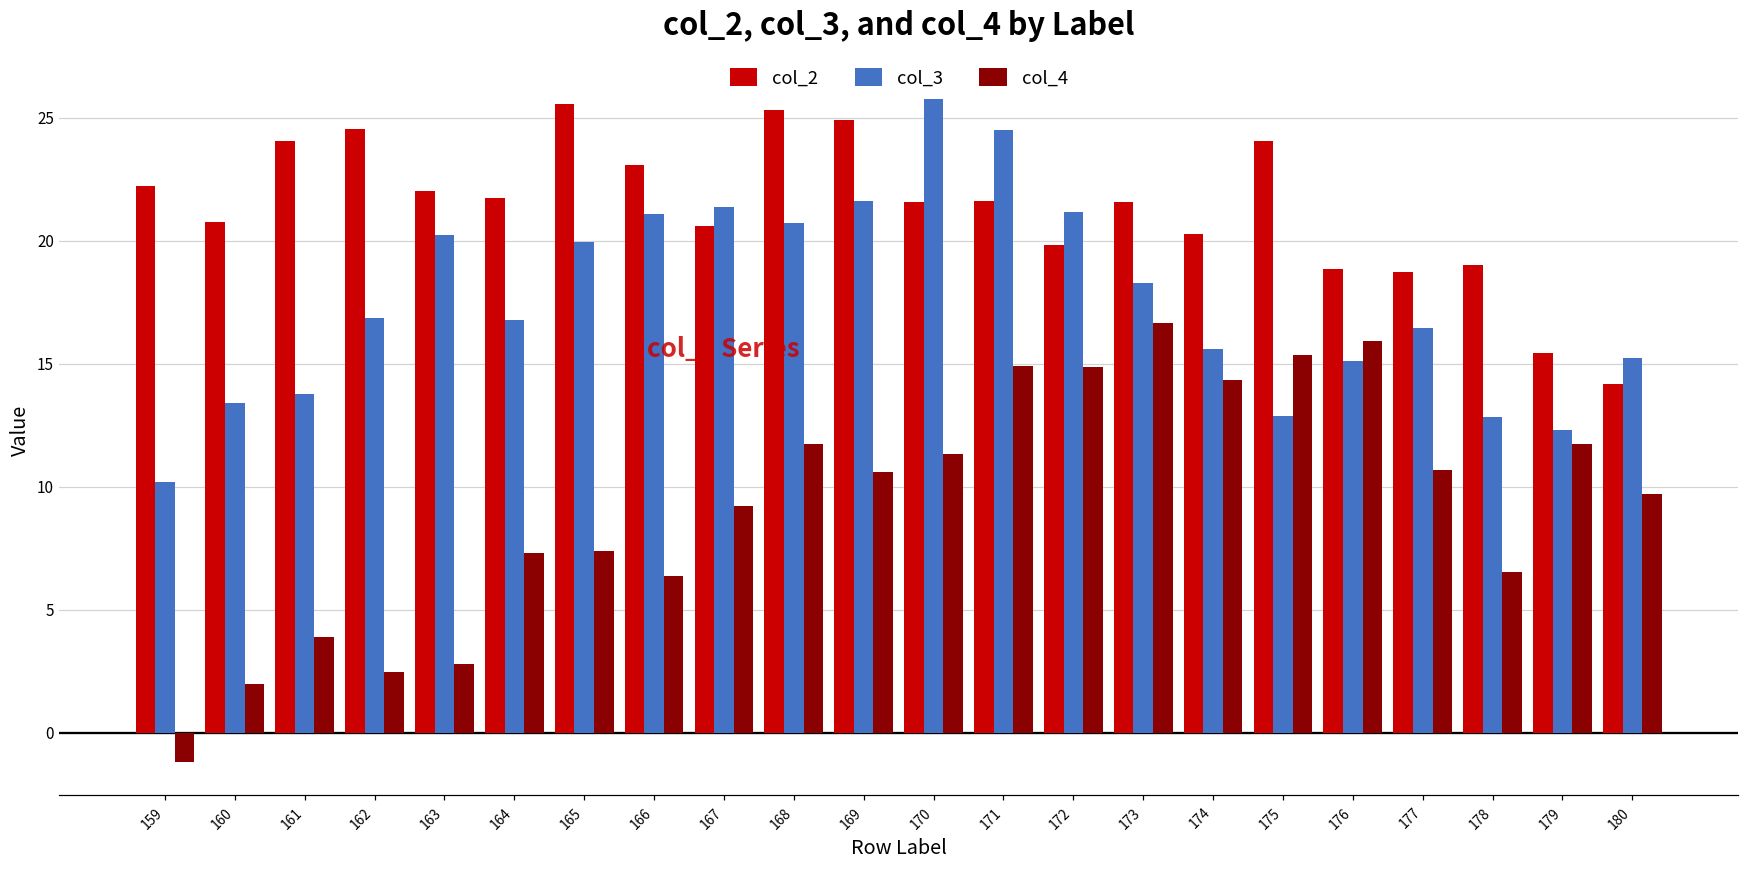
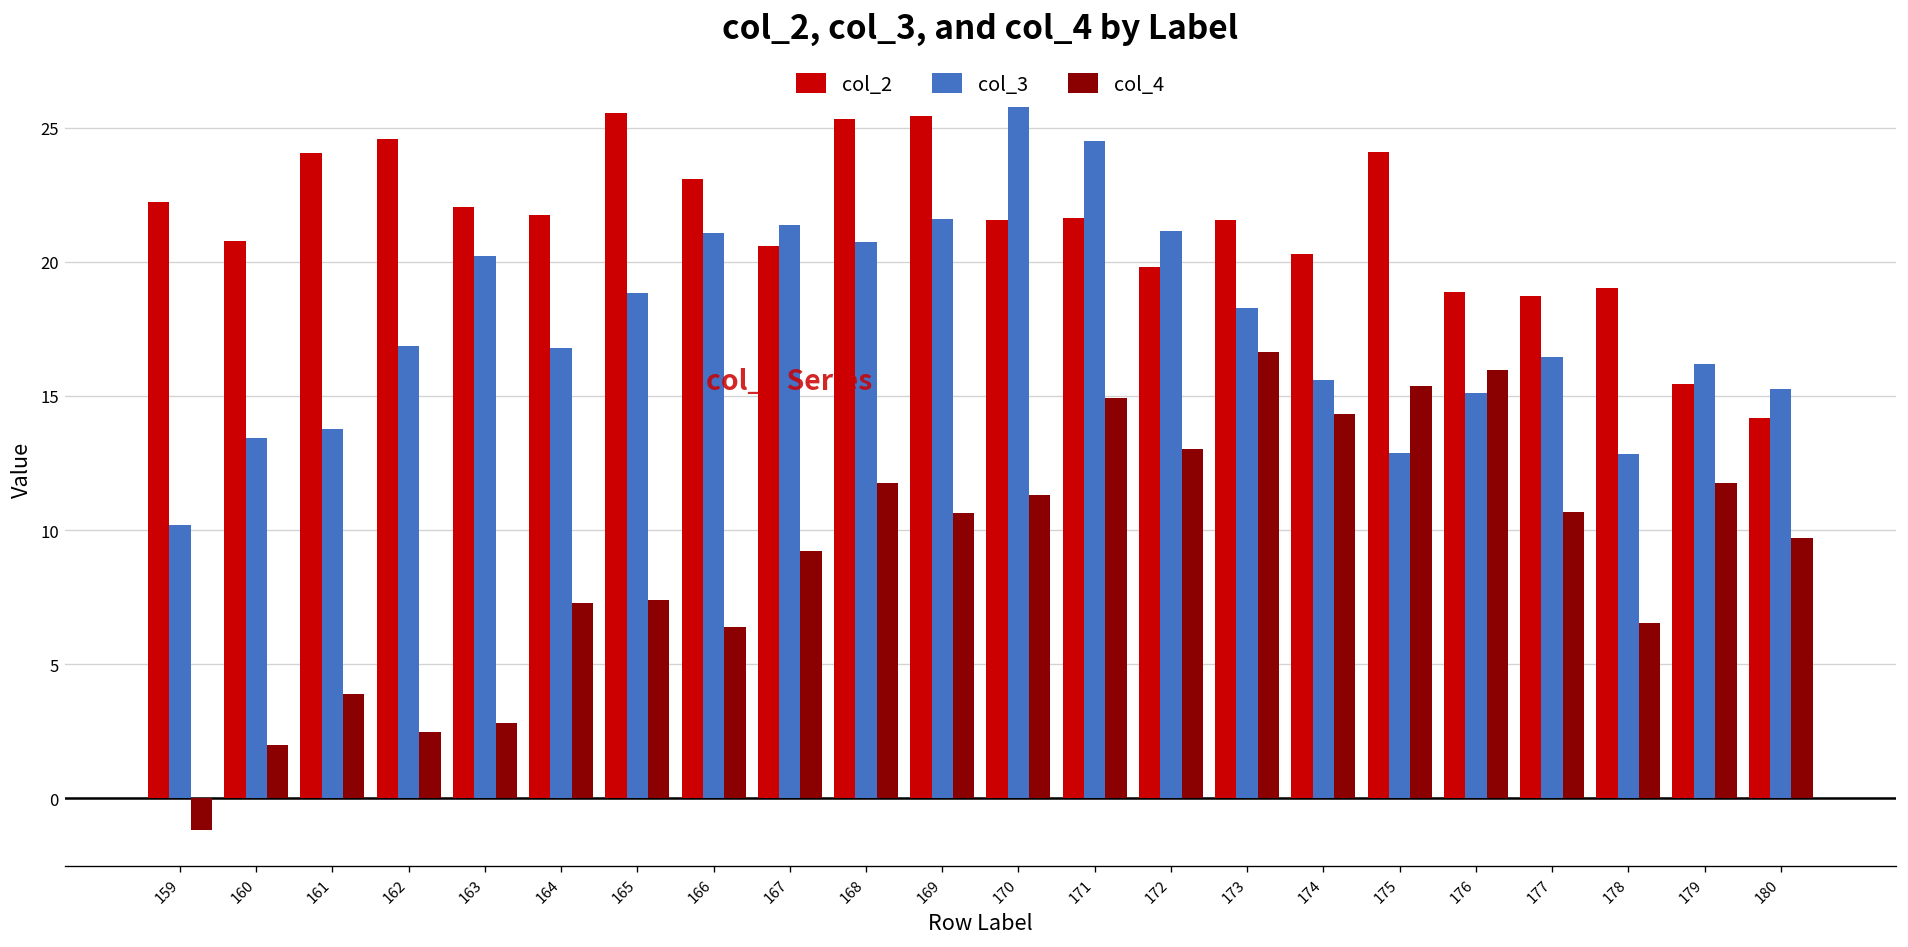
col_3, 165: 20.0 -> 18.9
col_2, 169: 24.9 -> 25.4
col_4, 172: 14.9 -> 13.0
col_3, 179: 12.3 -> 16.2
